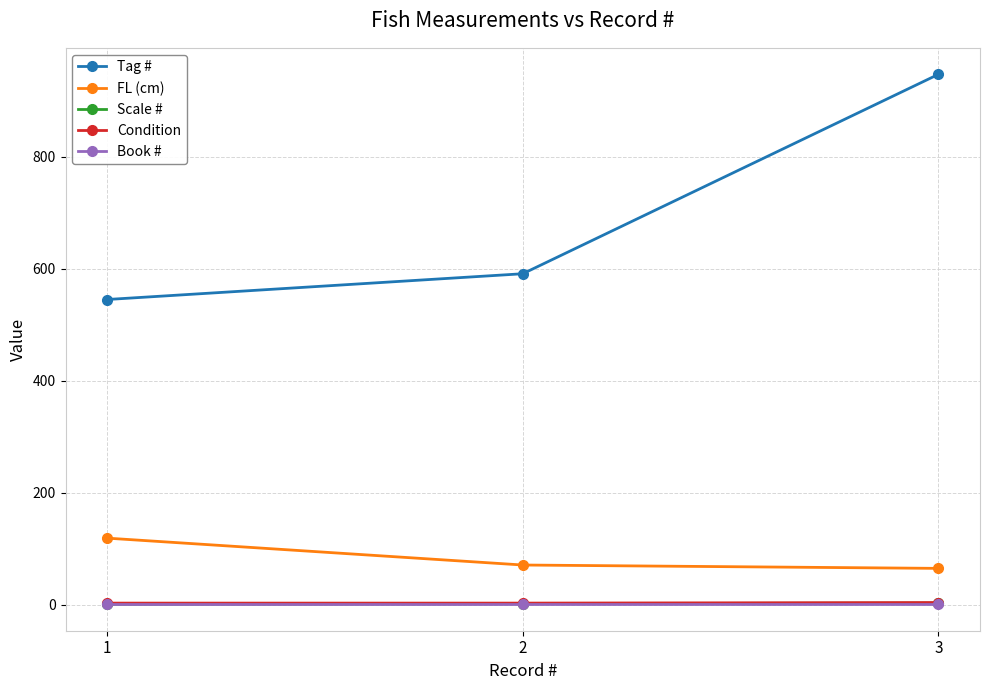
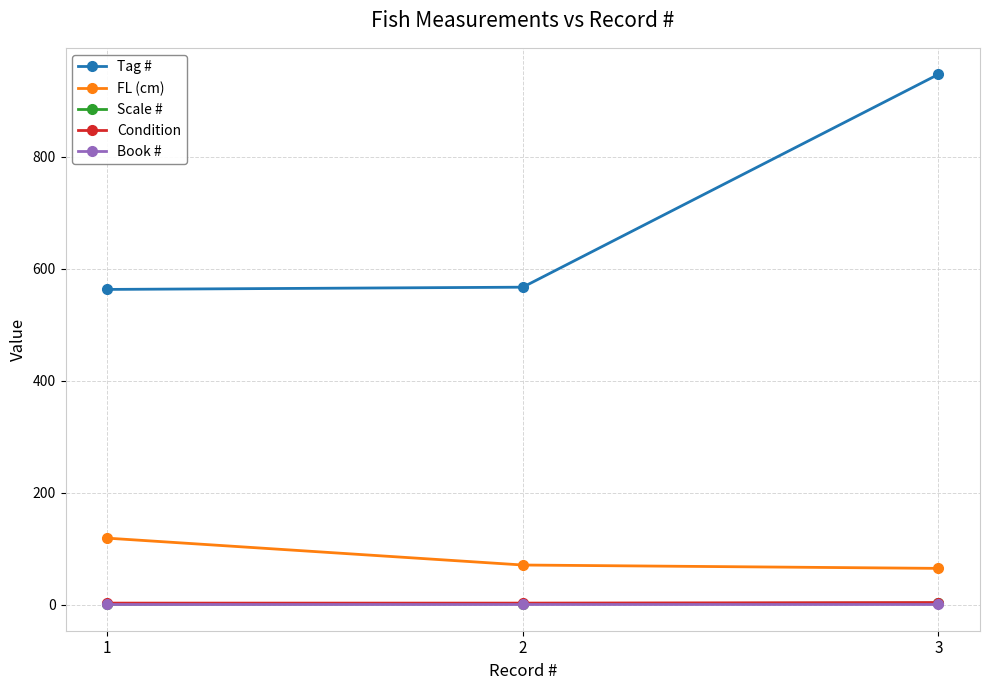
Tag #, 1: 550 -> 560
Tag #, 2: 590 -> 570
